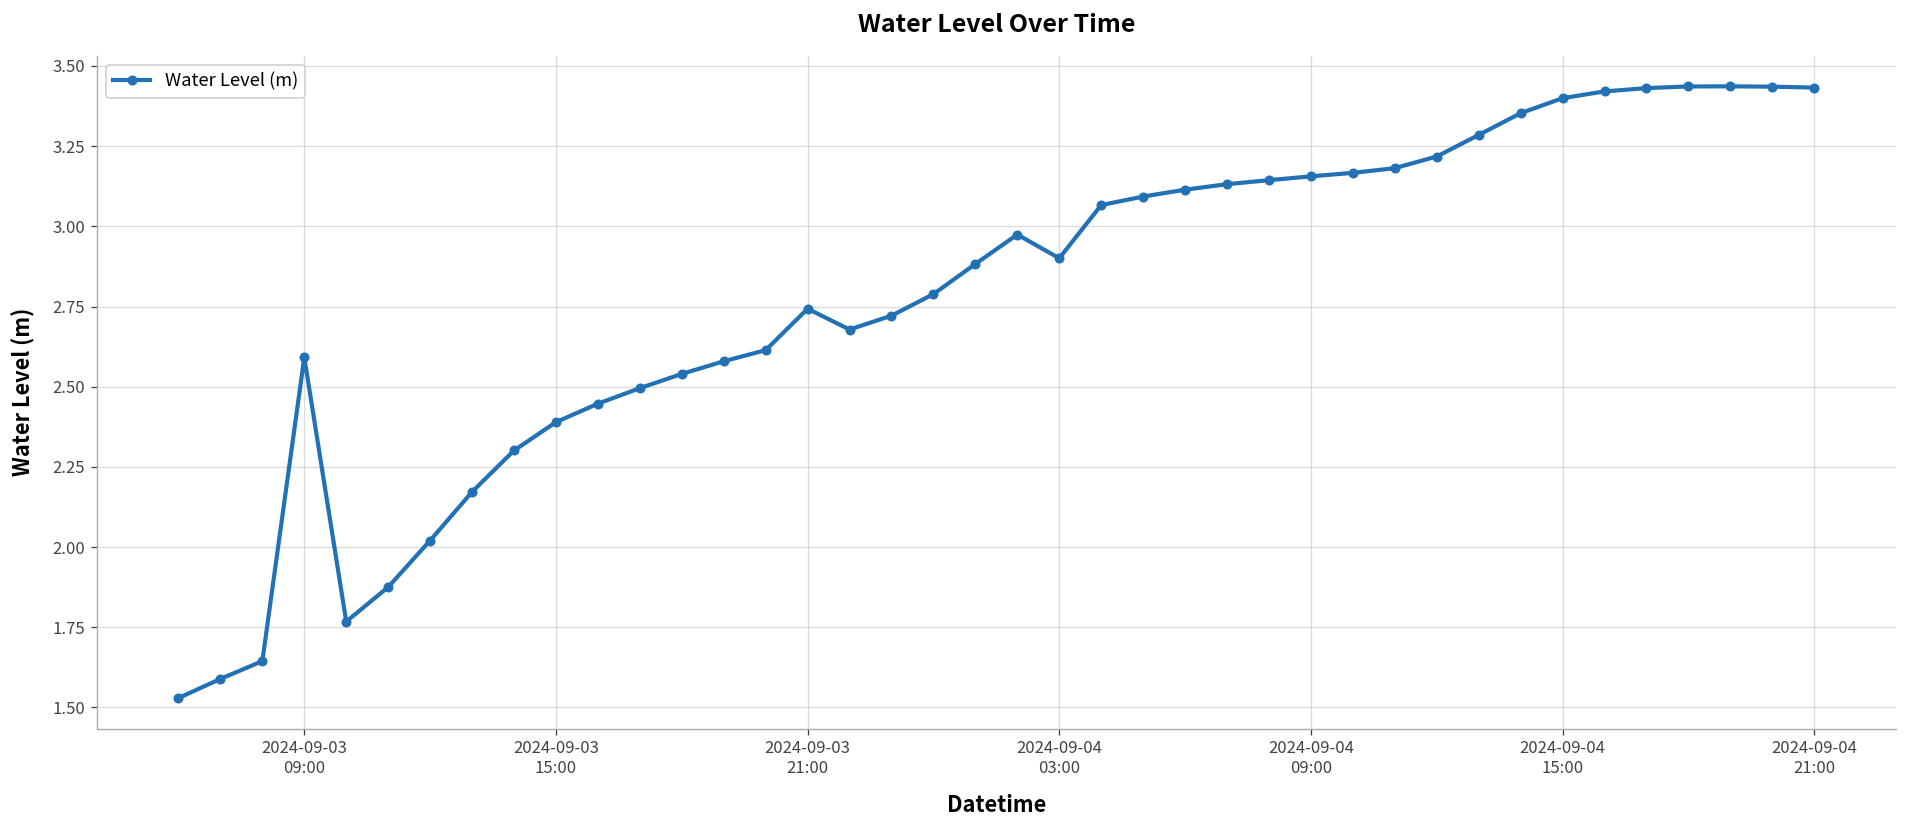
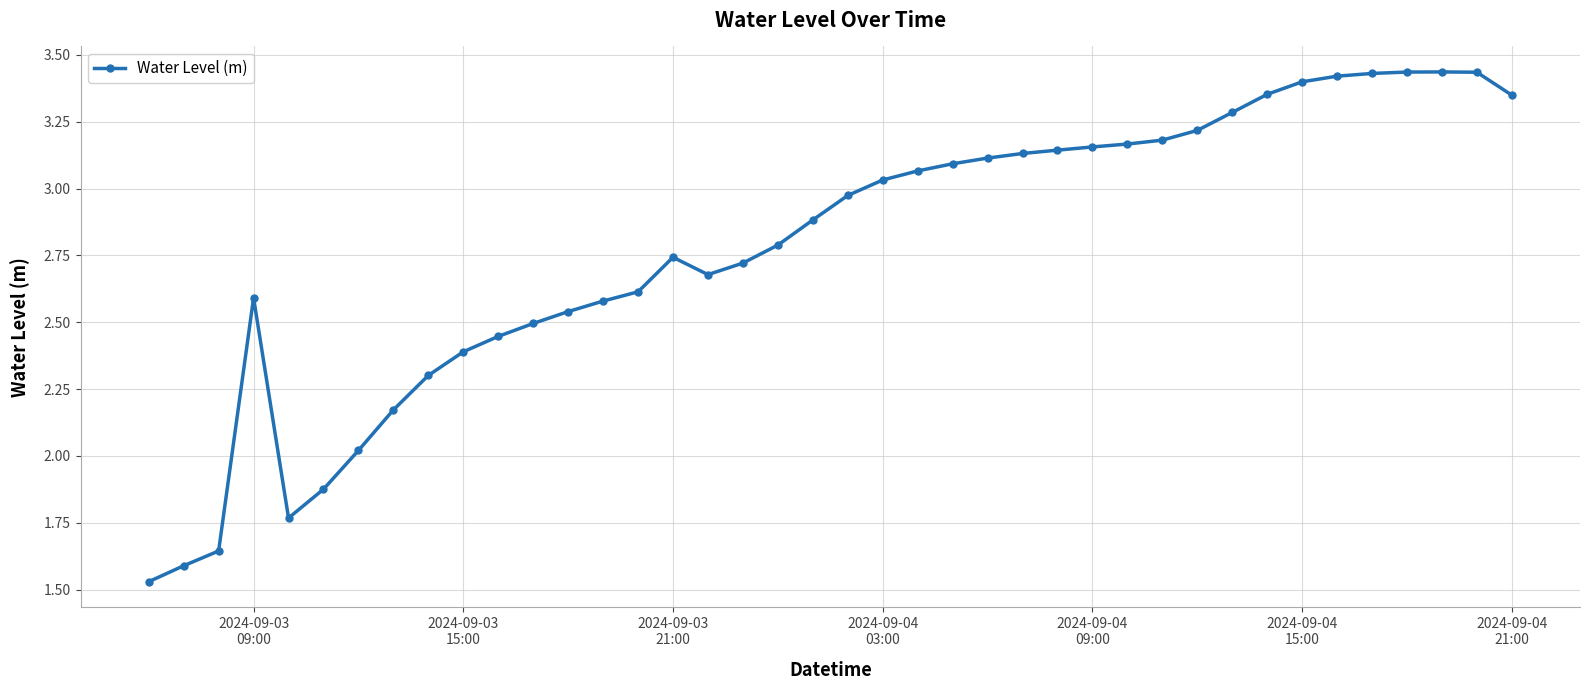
2024-09-04 03:00: 2.90 -> 3.03
2024-09-04 21:00: 3.43 -> 3.35
